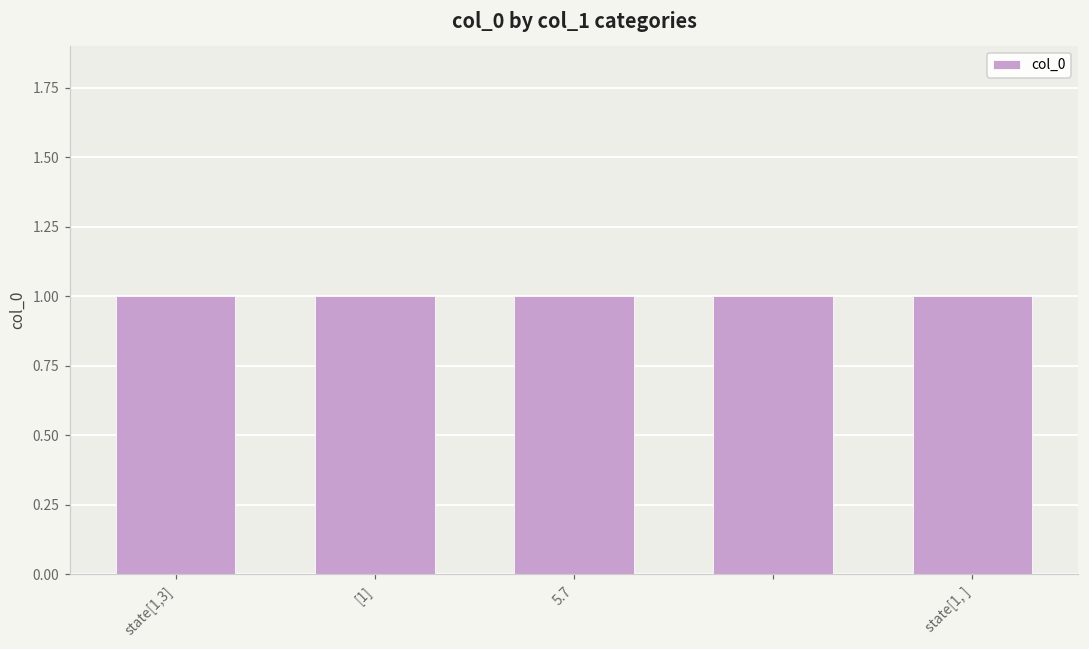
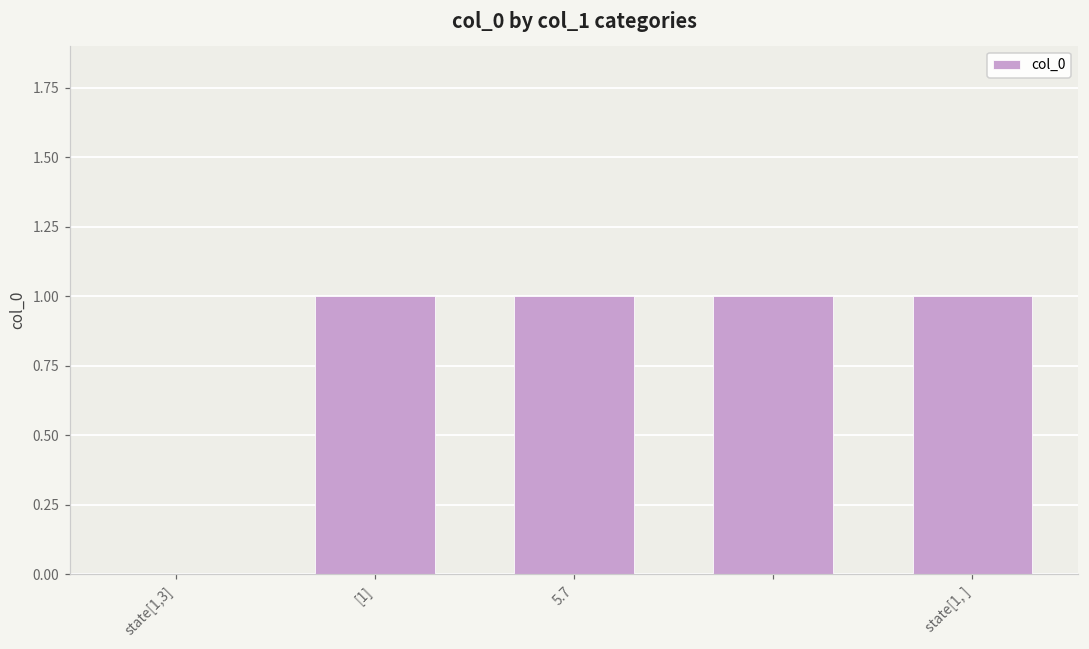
state[1,3]: 1 -> 0
